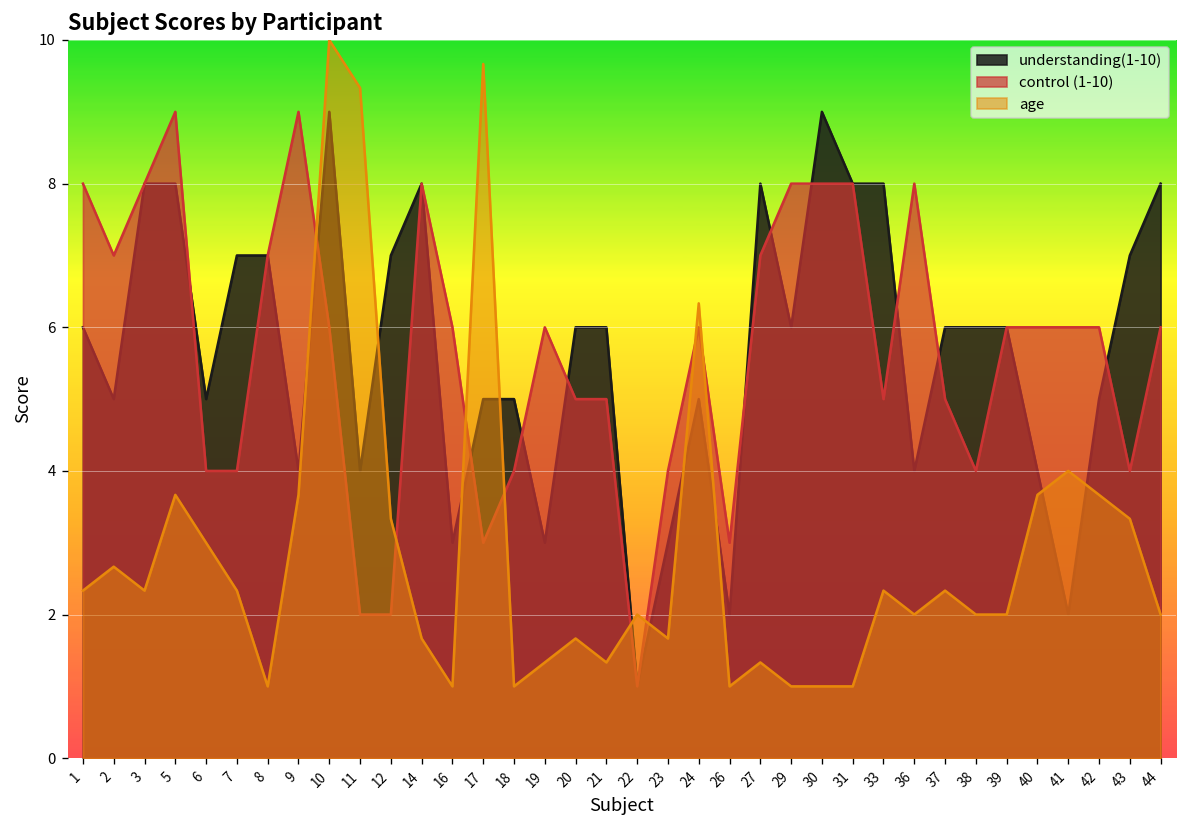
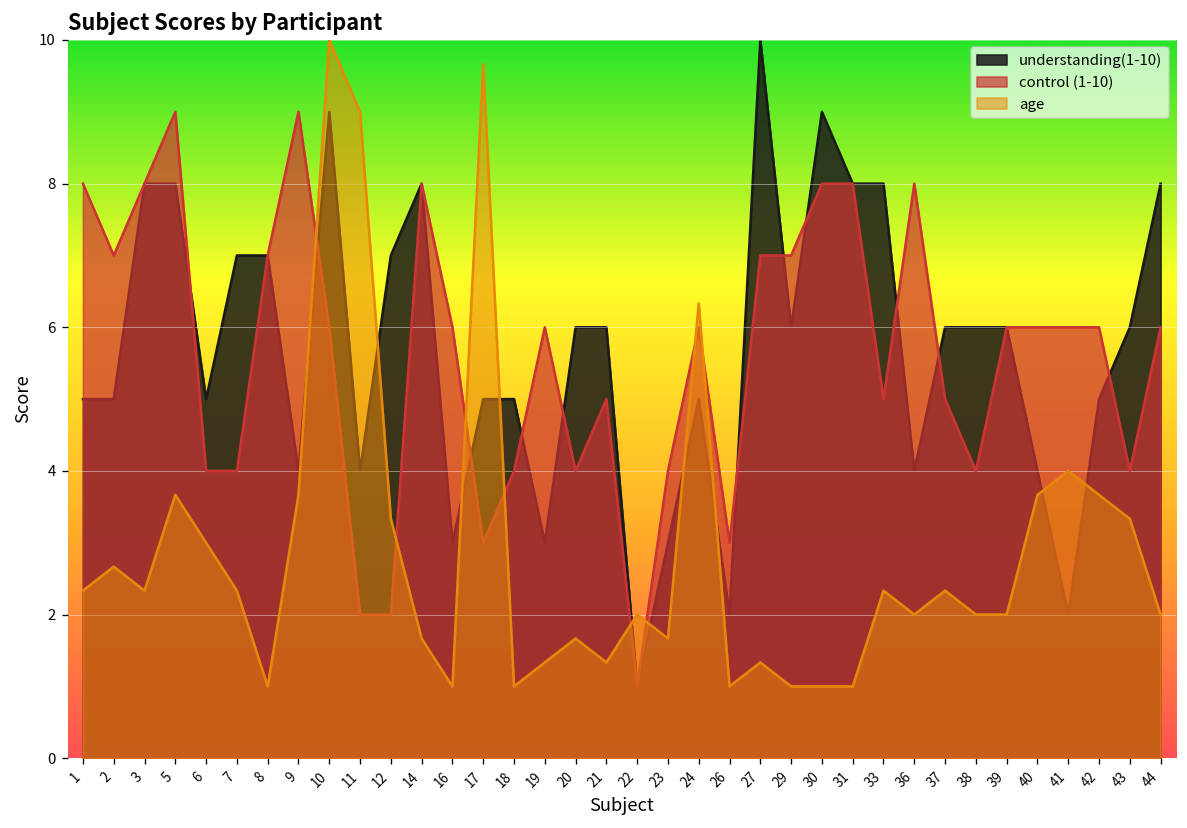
understanding(1-10), 1: 6 -> 5
age, 11: 9.3 -> 9.0
control (1-10), 20: 5 -> 4
understanding(1-10), 27: 8 -> 10
control (1-10), 29: 8 -> 7
understanding(1-10), 43: 7 -> 6
